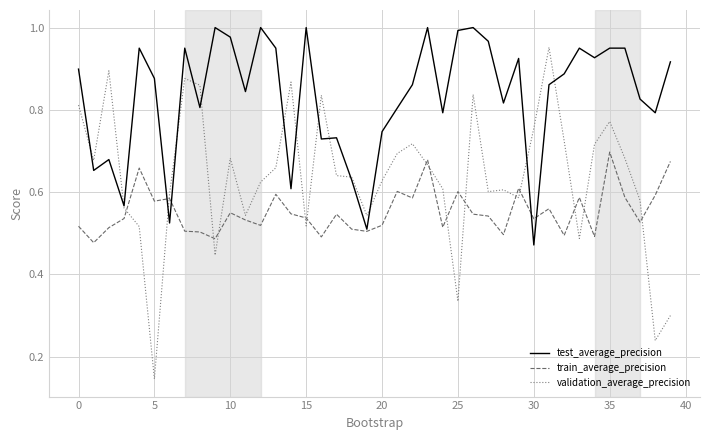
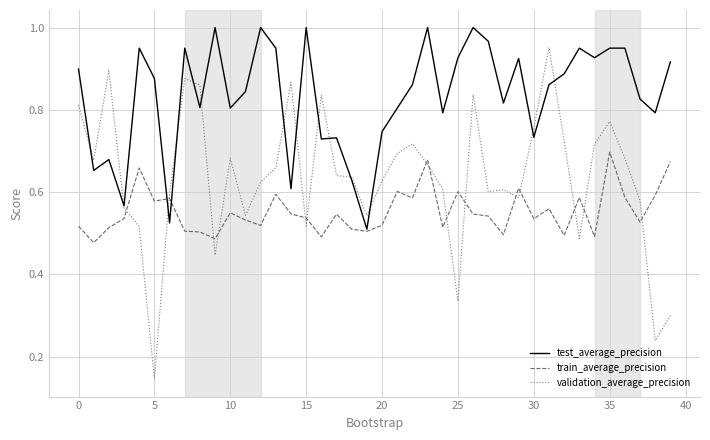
test_average_precision, 10: 0.98 -> 0.80
test_average_precision, 25: 0.99 -> 0.93
test_average_precision, 30: 0.47 -> 0.73
